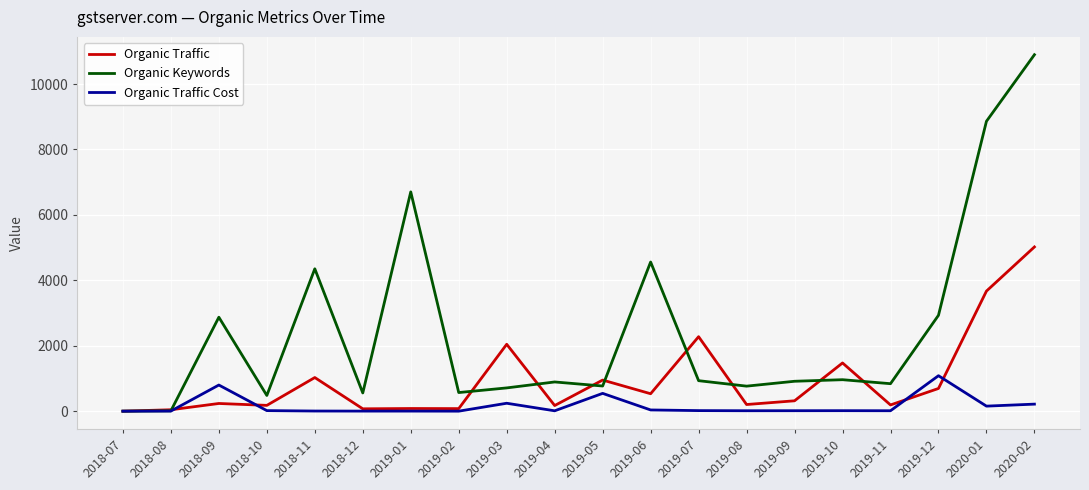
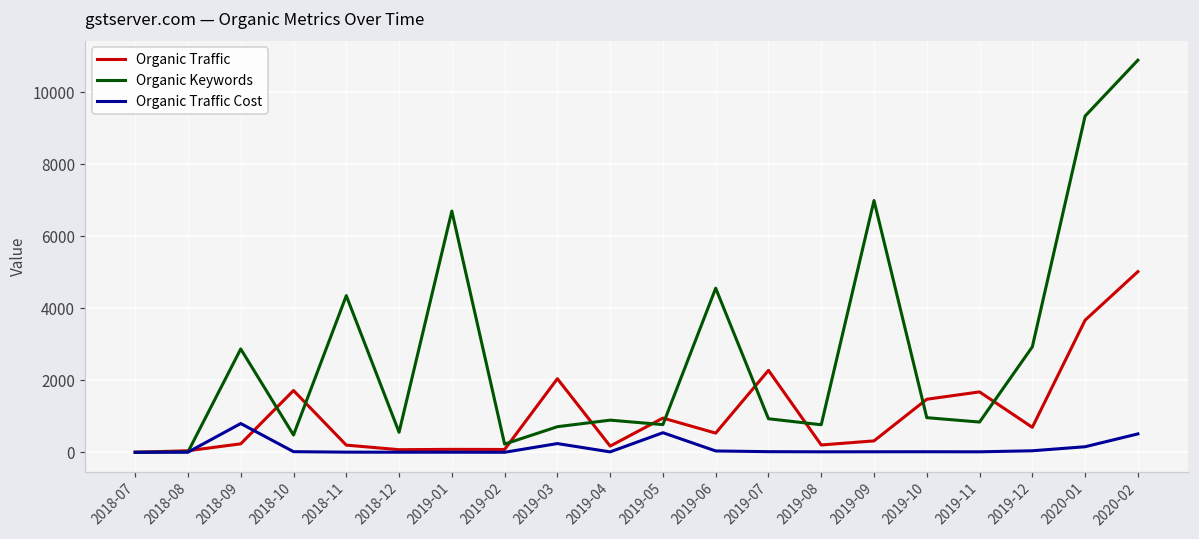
Organic Traffic, 2018-10: 200 -> 1700
Organic Traffic, 2018-11: 1000 -> 200
Organic Keywords, 2019-02: 600 -> 200
Organic Keywords, 2019-09: 900 -> 7000
Organic Traffic, 2019-11: 200 -> 1700
Organic Traffic Cost, 2019-12: 1100 -> 0
Organic Keywords, 2020-01: 8900 -> 9300
Organic Traffic Cost, 2020-02: 200 -> 500
